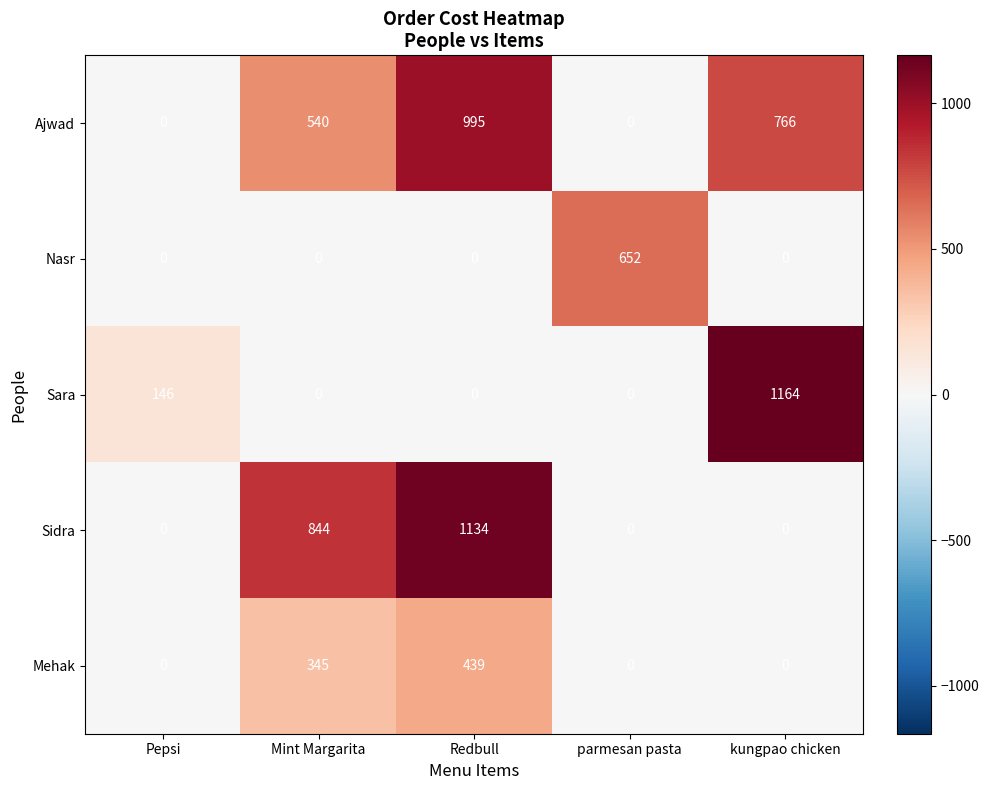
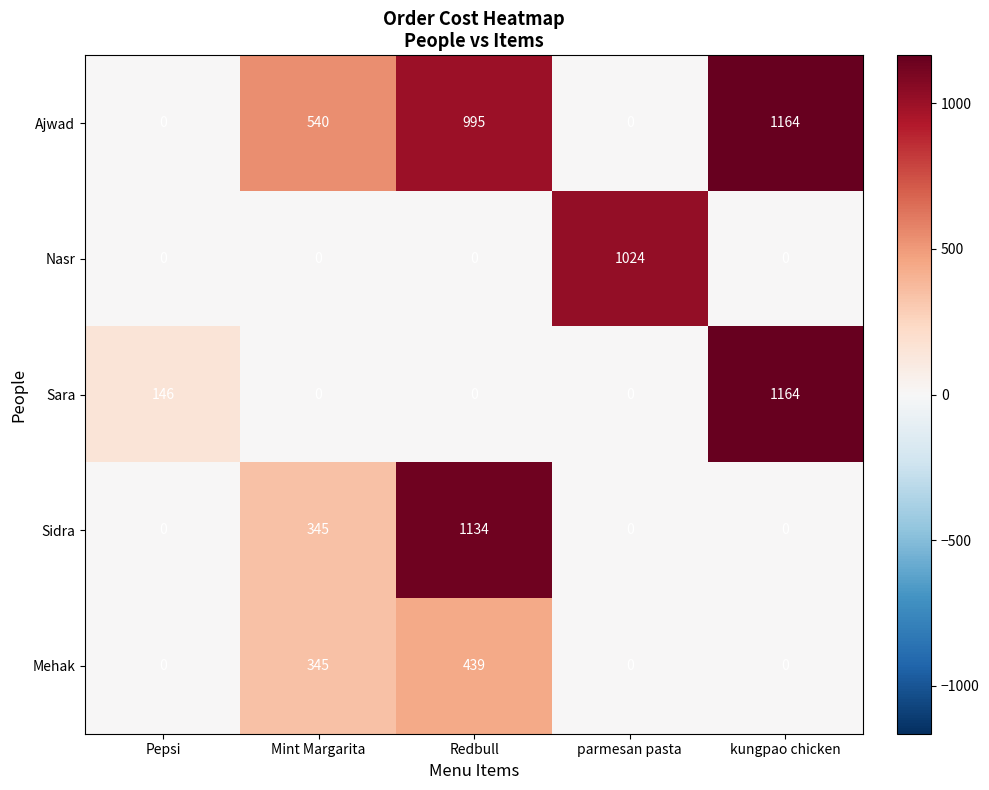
Ajwad, kungpao chicken: 766 -> 1164
Nasr, parmesan pasta: 652 -> 1024
Sidra, Mint Margarita: 844 -> 345
